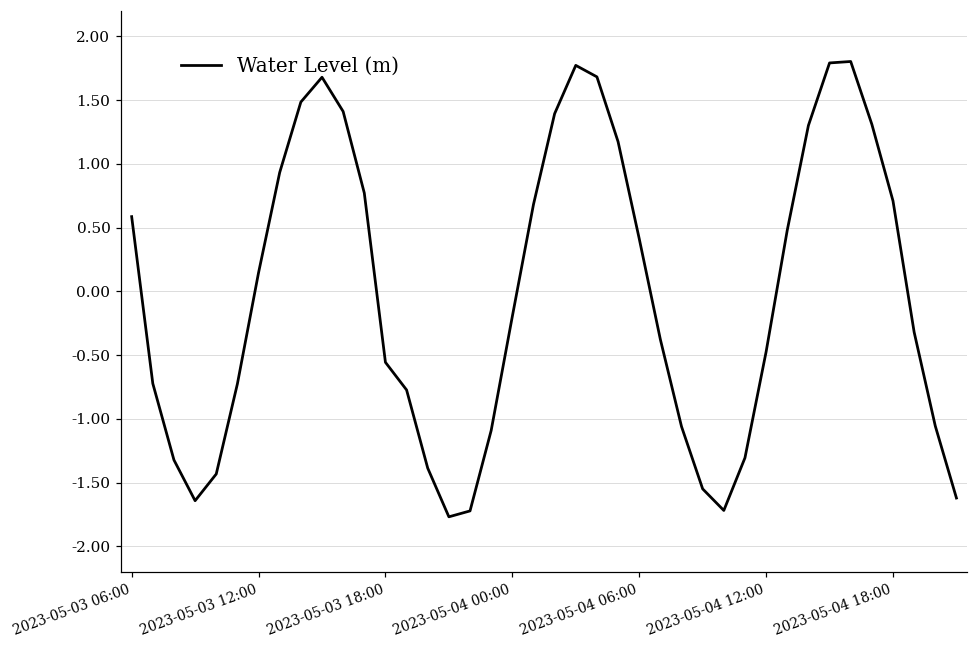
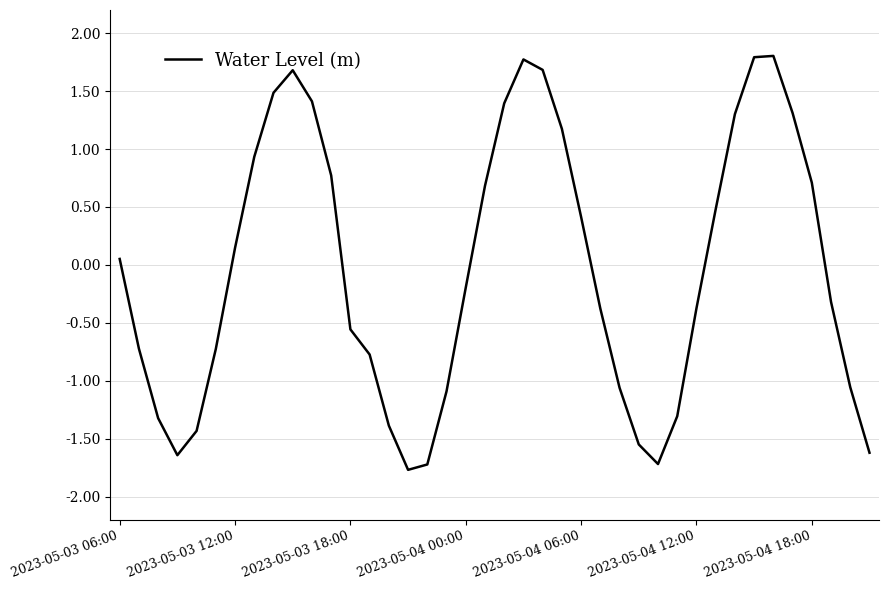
2023-05-03 06:00: 0.59 -> 0.05
2023-05-04 12:00: -0.47 -> -0.37
